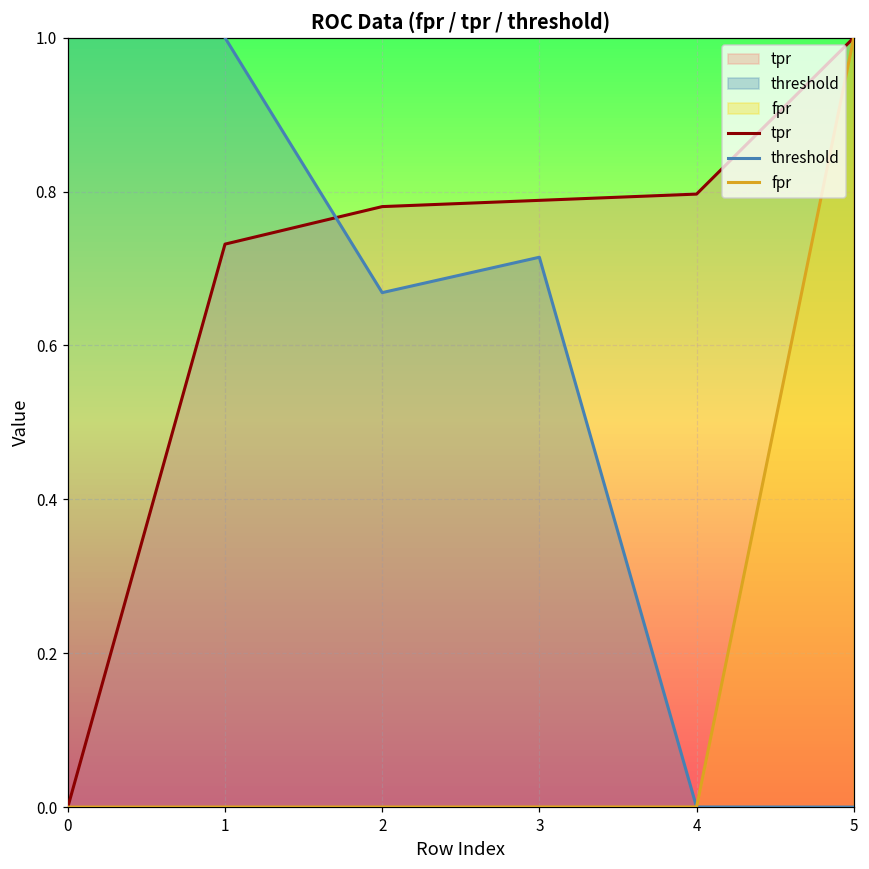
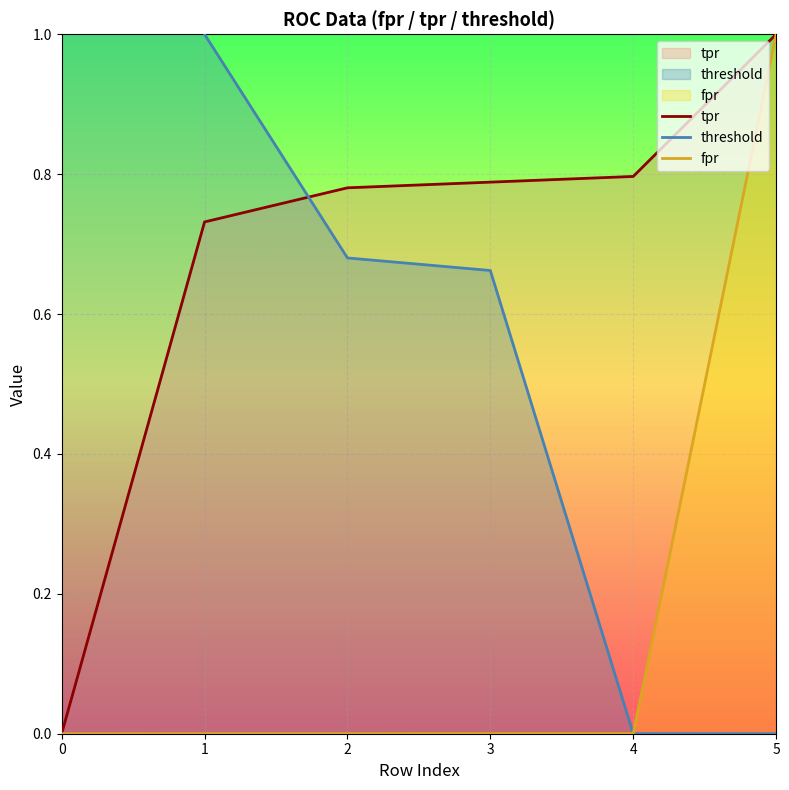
threshold, 2: 0.67 -> 0.68
threshold, 3: 0.71 -> 0.66
